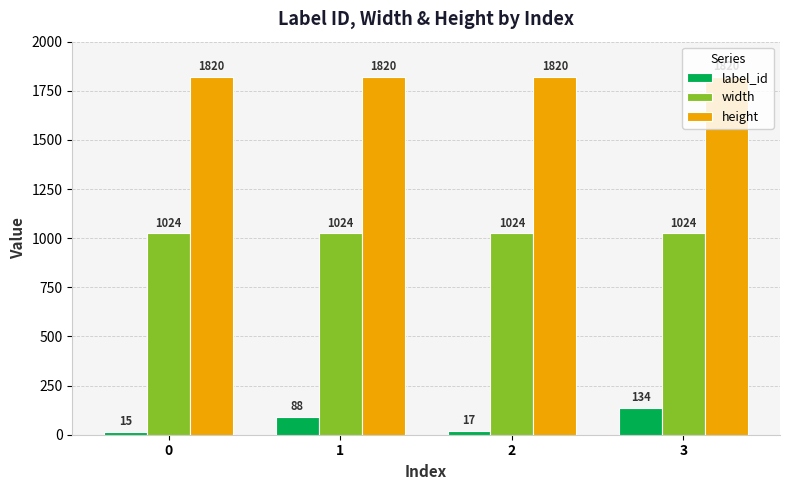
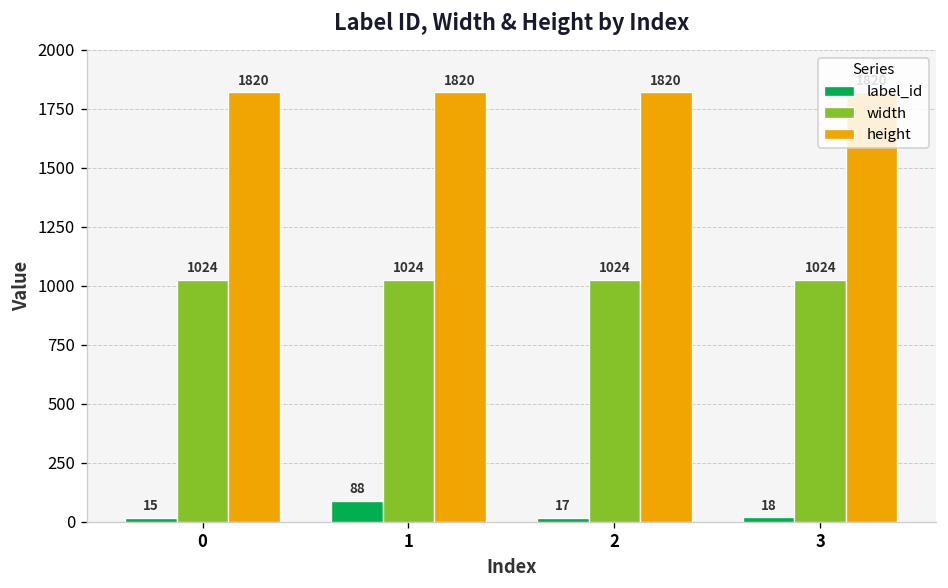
label_id, 3: 134 -> 18
